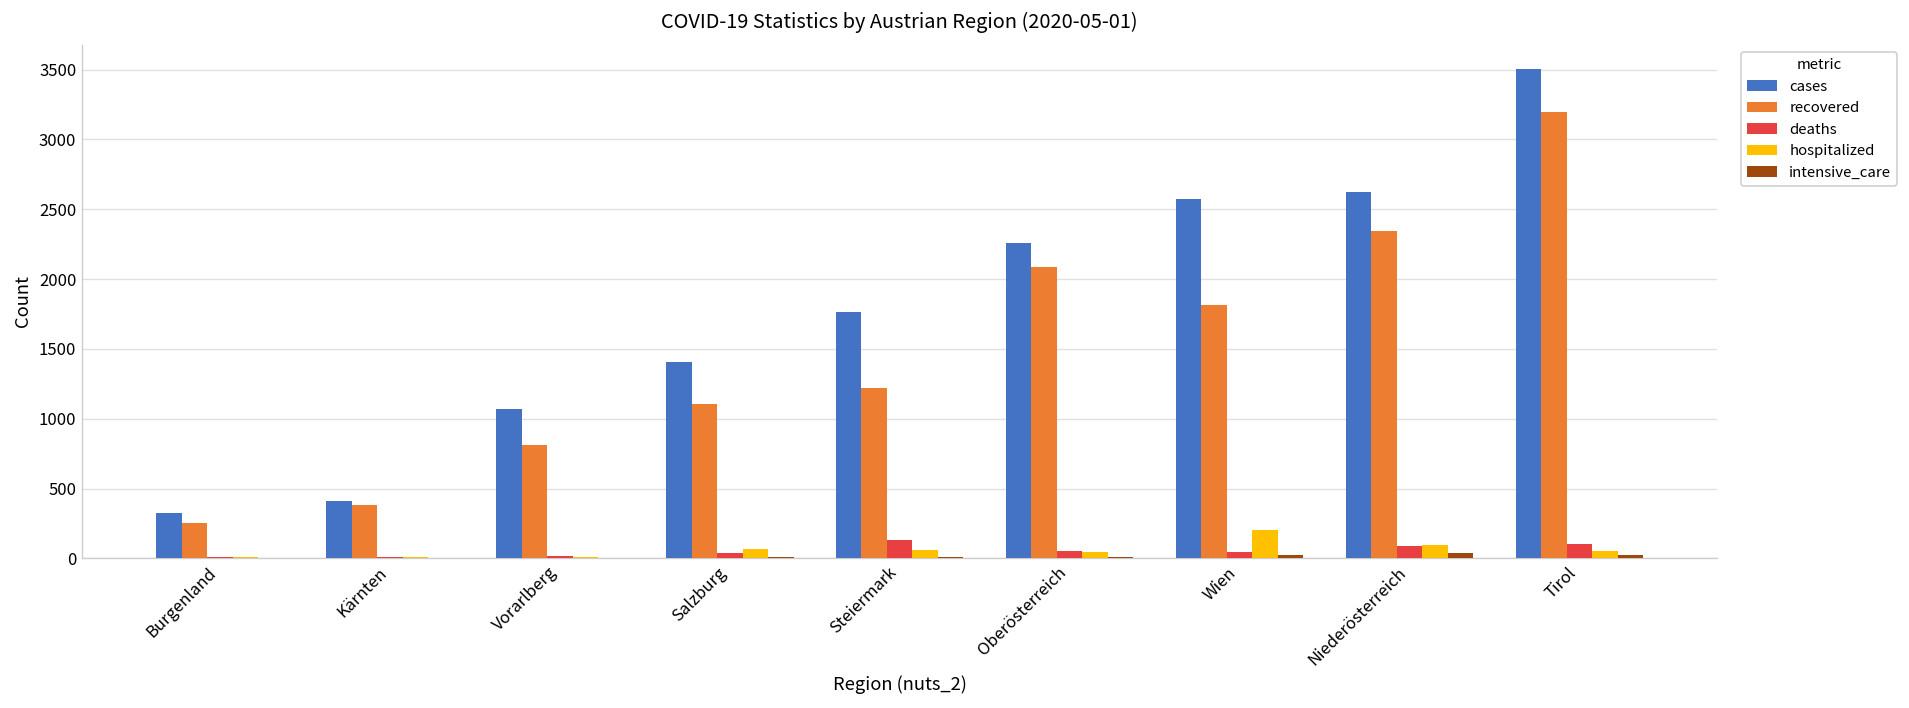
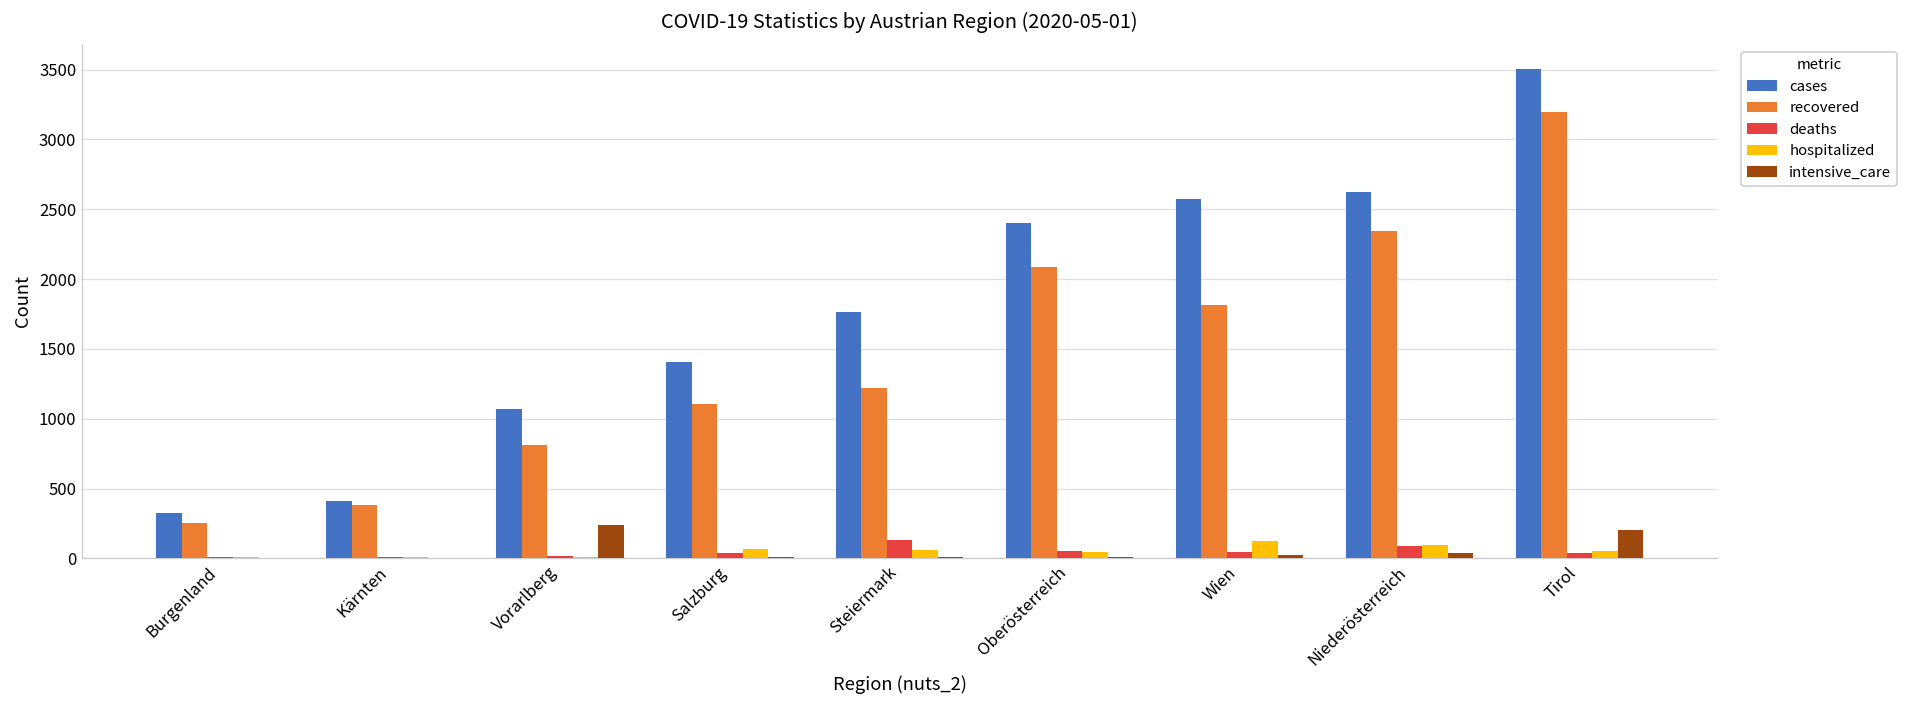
intensive_care, Vorarlberg: 0 -> 240
cases, Oberösterreich: 2260 -> 2400
hospitalized, Wien: 200 -> 120
deaths, Tirol: 110 -> 40
intensive_care, Tirol: 30 -> 210
